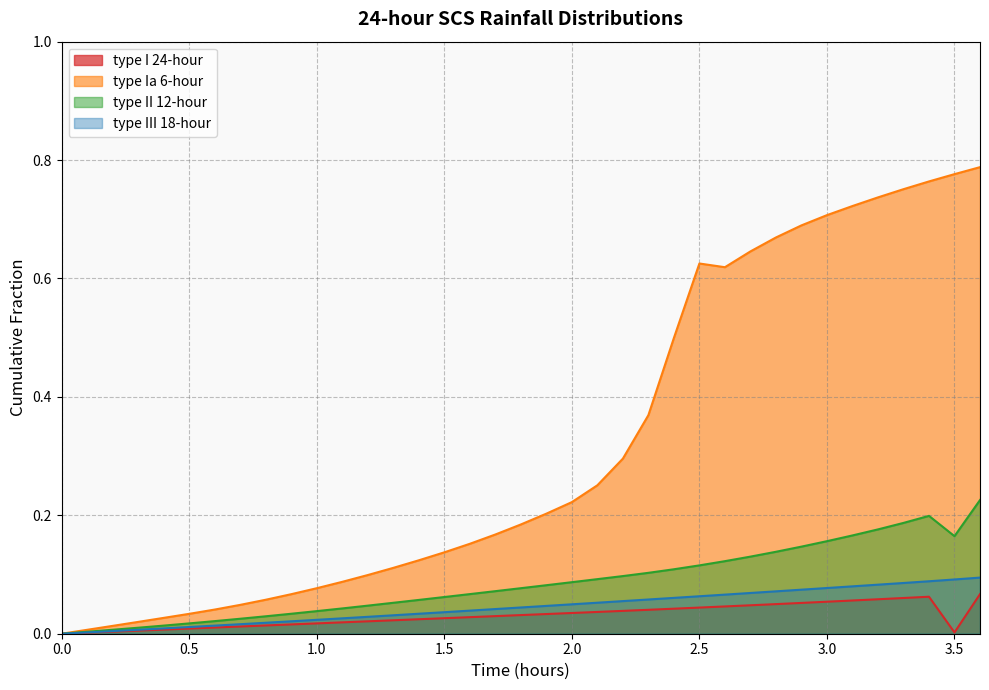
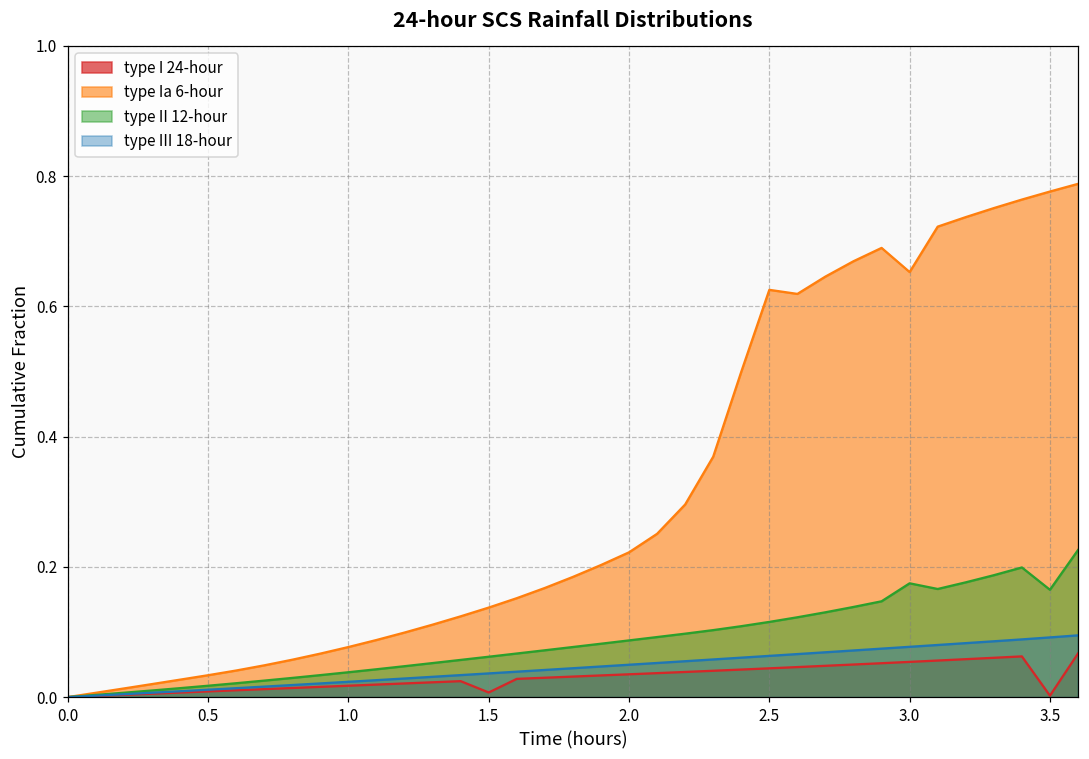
type I 24-hour, 1.5: 0.03 -> 0.01
type Ia 6-hour, 3.0: 0.71 -> 0.65
type II 12-hour, 3.0: 0.16 -> 0.17
